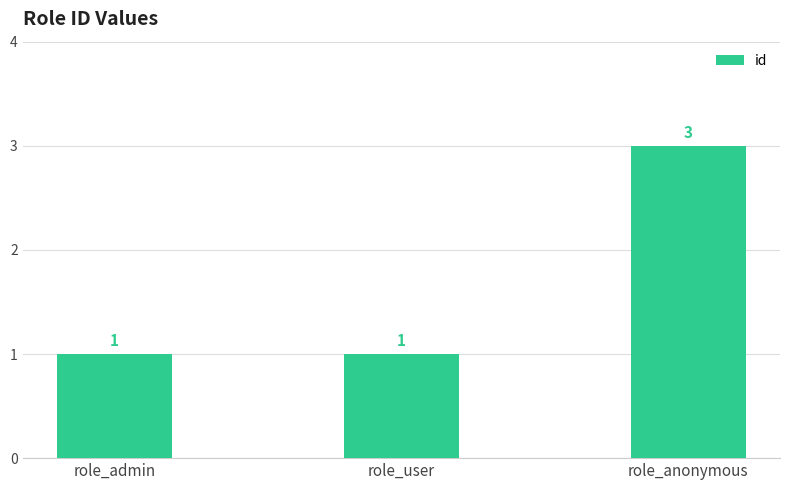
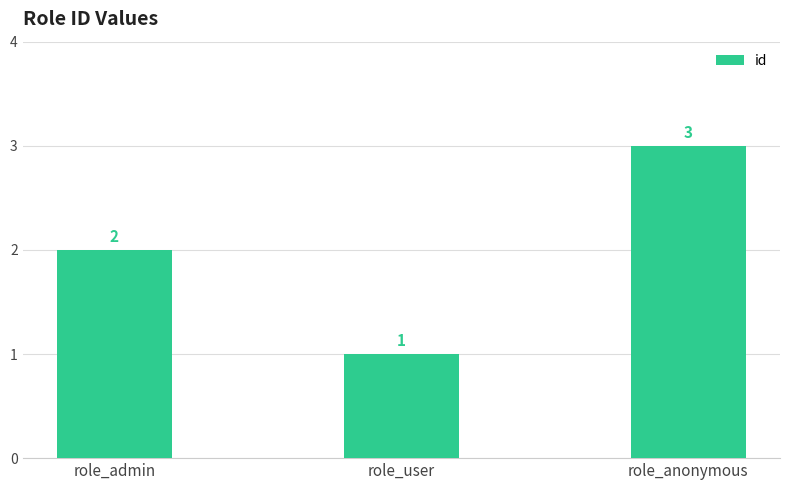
role_admin: 1 -> 2
